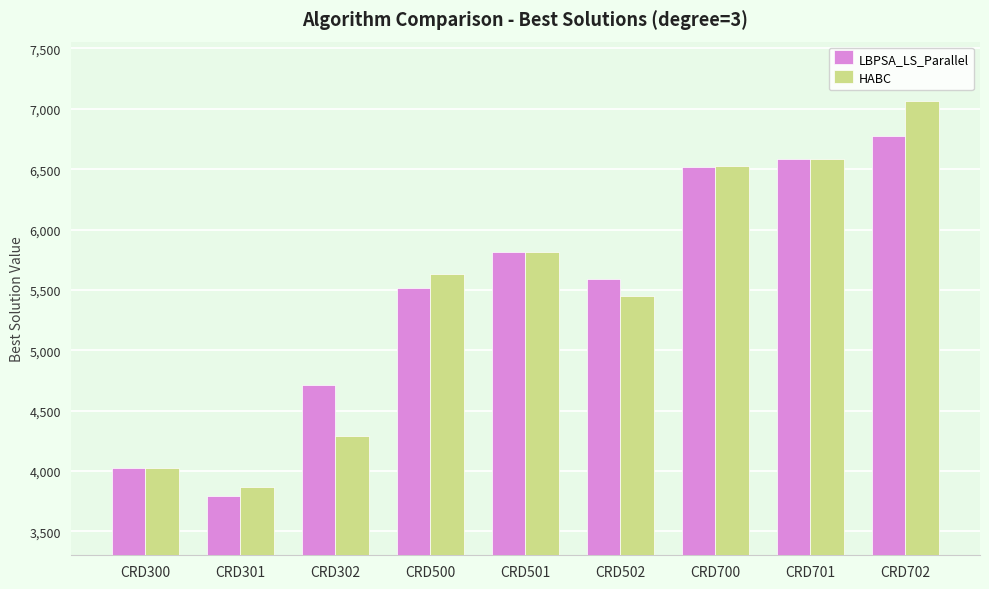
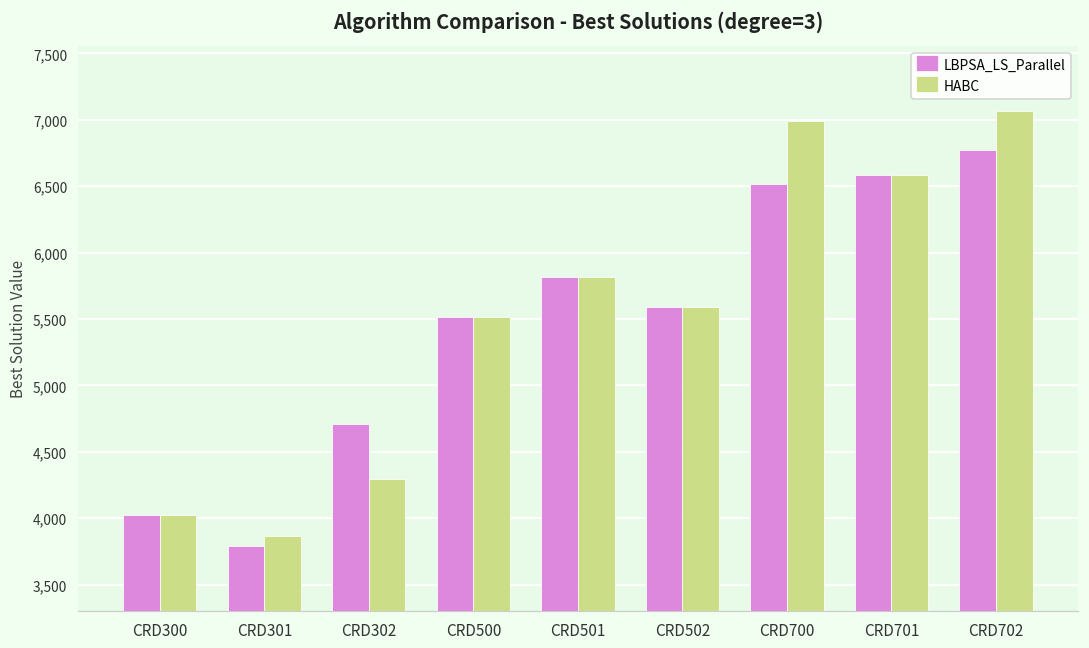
HABC, CRD500: 5,630 -> 5,510
HABC, CRD502: 5,450 -> 5,590
HABC, CRD700: 6,530 -> 6,990
